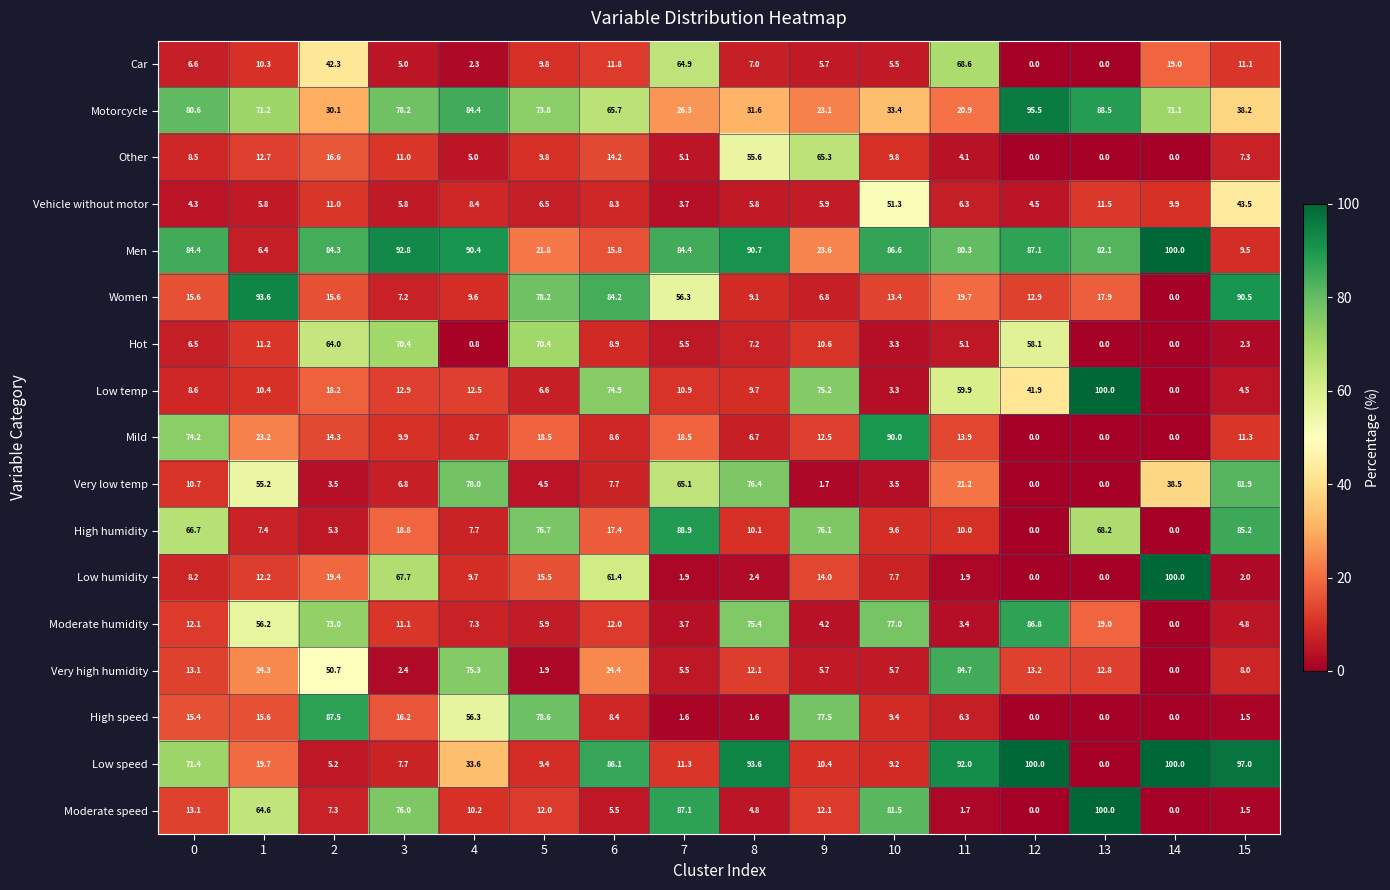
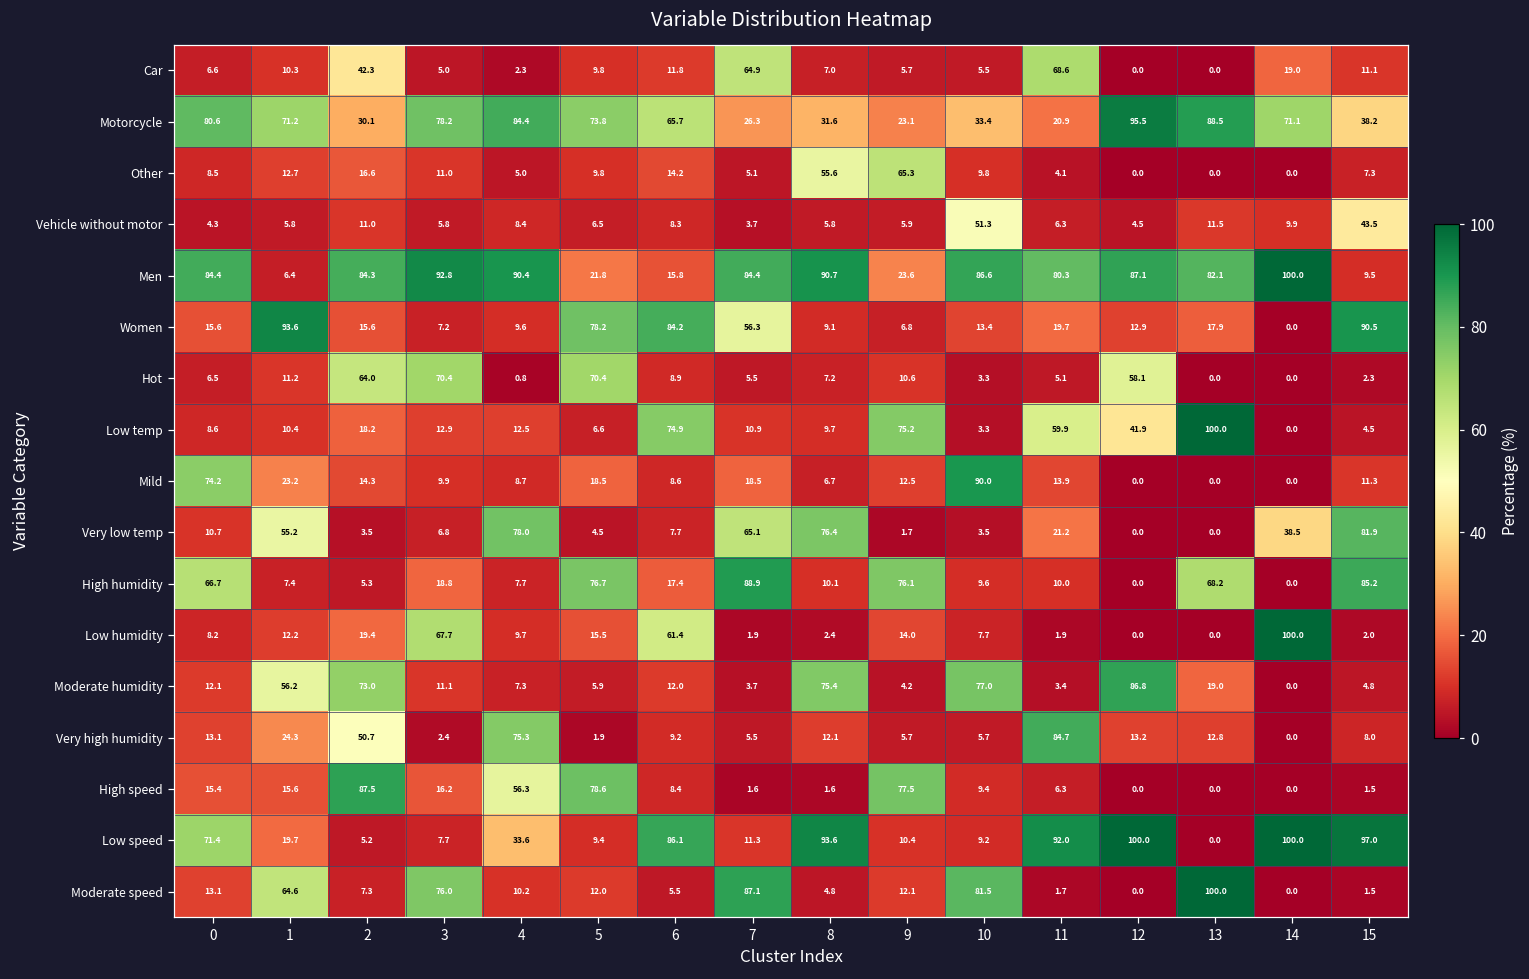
Very high humidity, 6: 24.4 -> 9.2
